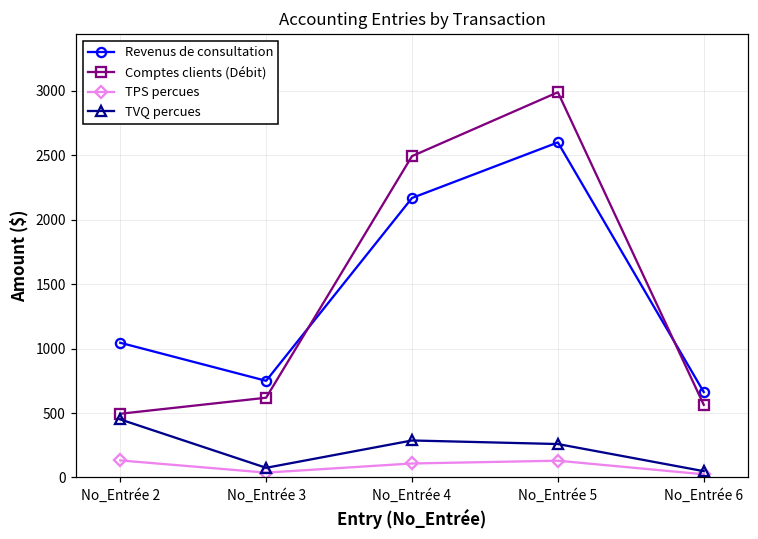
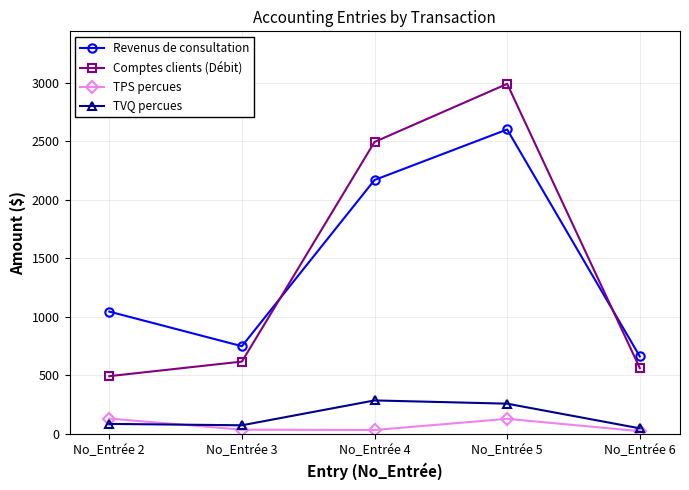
TVQ percues, No_Entrée 2: 450 -> 90
TPS percues, No_Entrée 4: 110 -> 30
